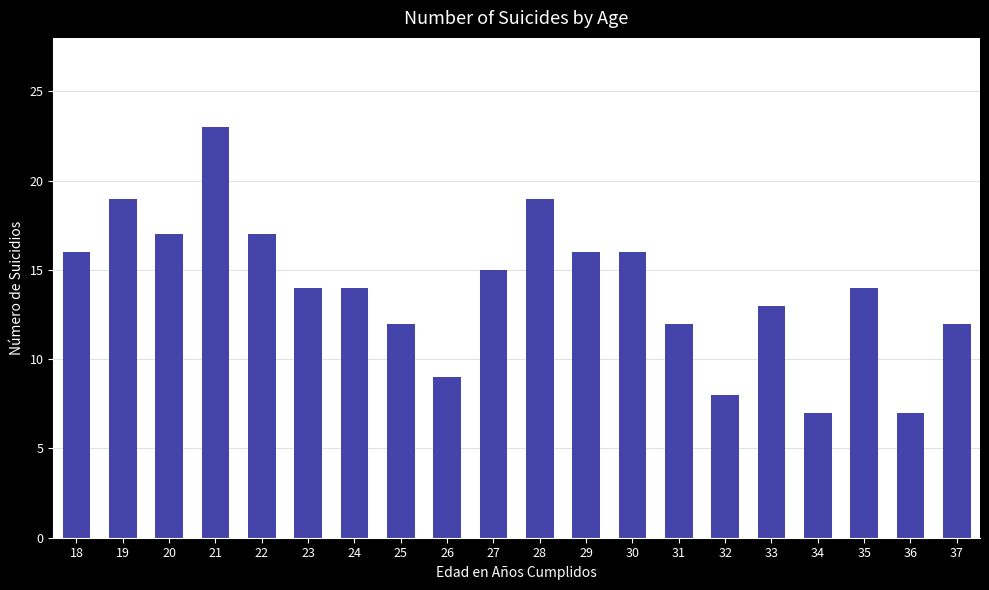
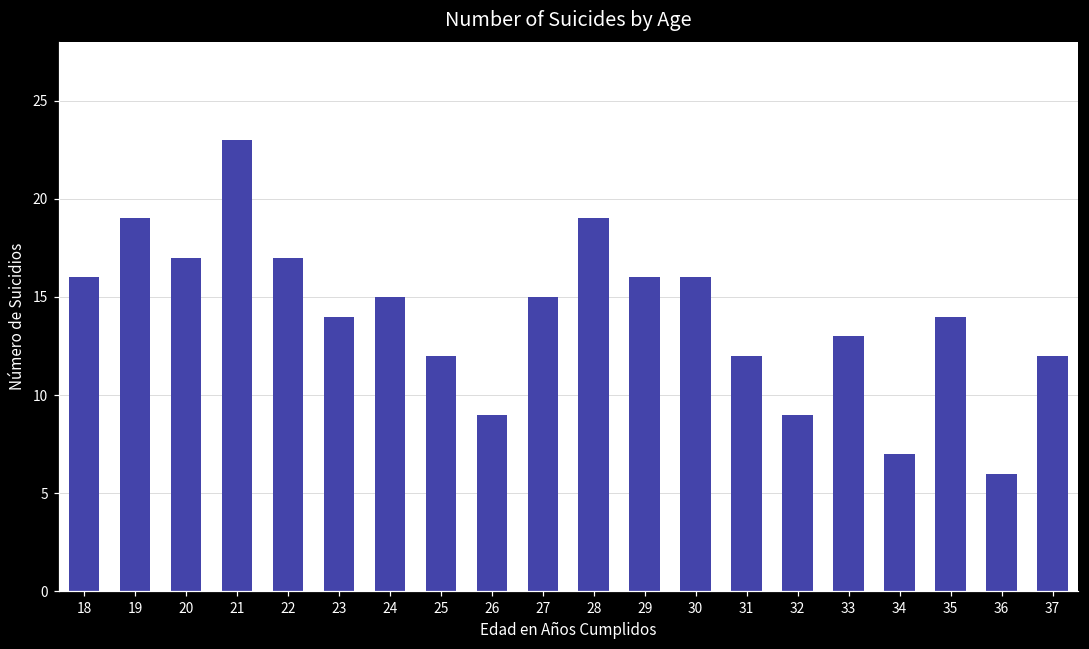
24: 14 -> 15
32: 8 -> 9
36: 7 -> 6
